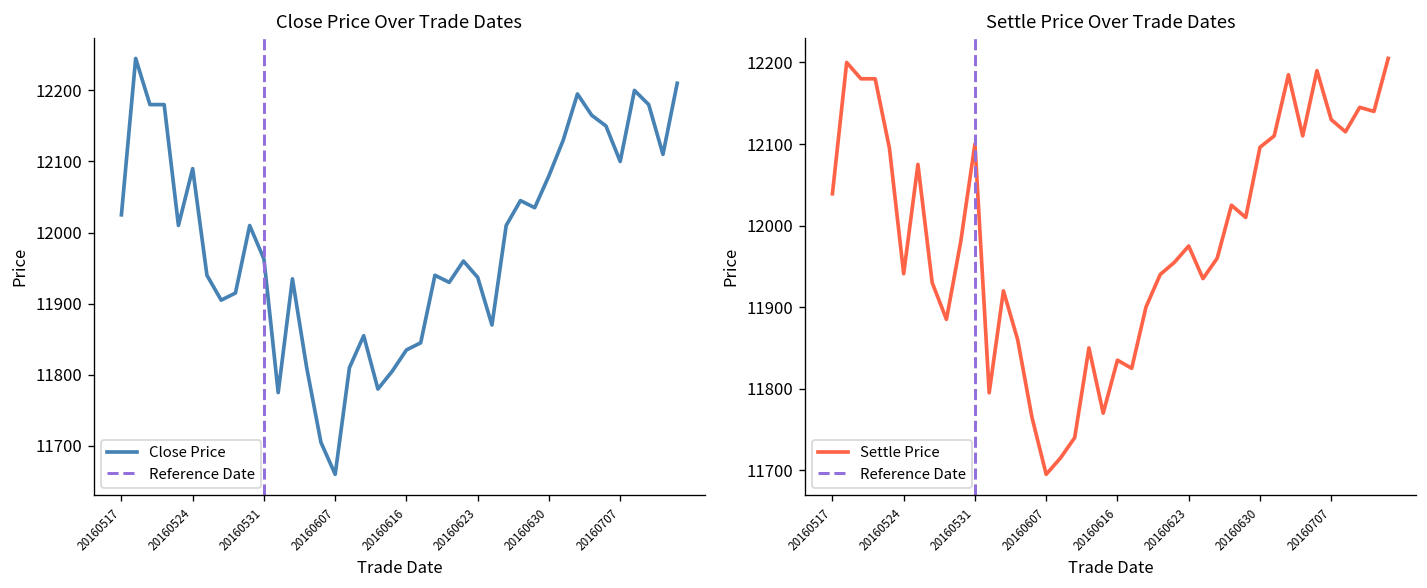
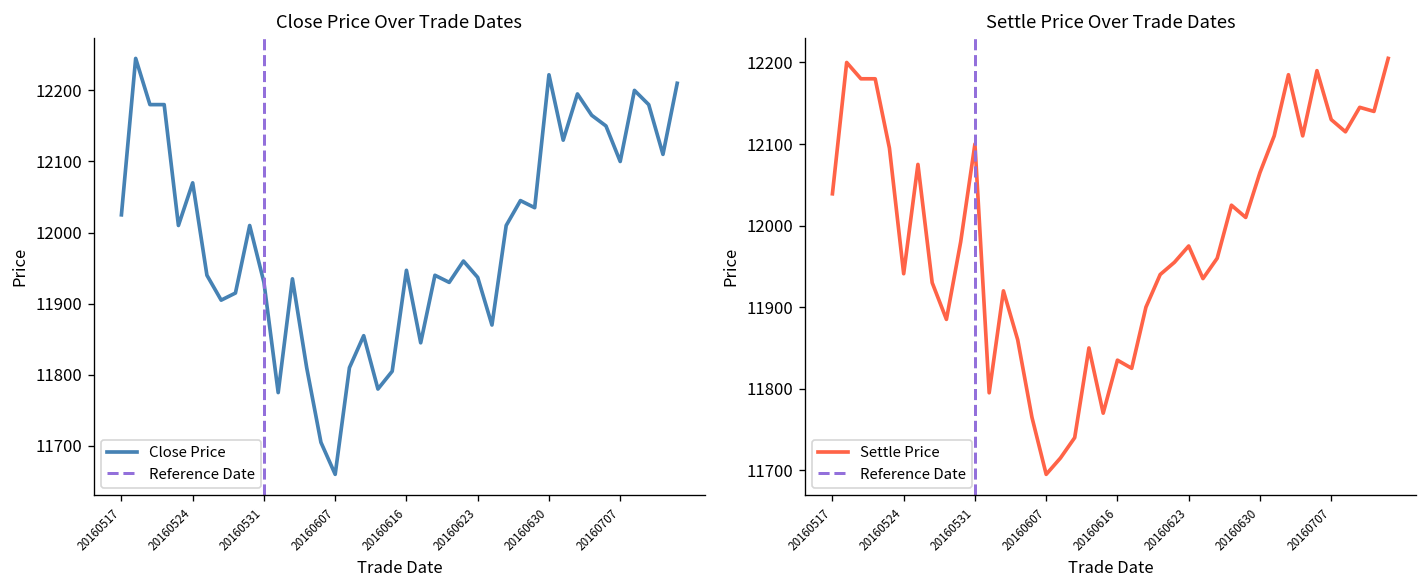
Close Price Over Trade Dates, 20160524: 12090 -> 12070
Close Price Over Trade Dates, 20160531: 11960 -> 11930
Close Price Over Trade Dates, 20160616: 11840 -> 11950
Close Price Over Trade Dates, 20160630: 12080 -> 12220
Settle Price Over Trade Dates, 20160630: 12100 -> 12070
